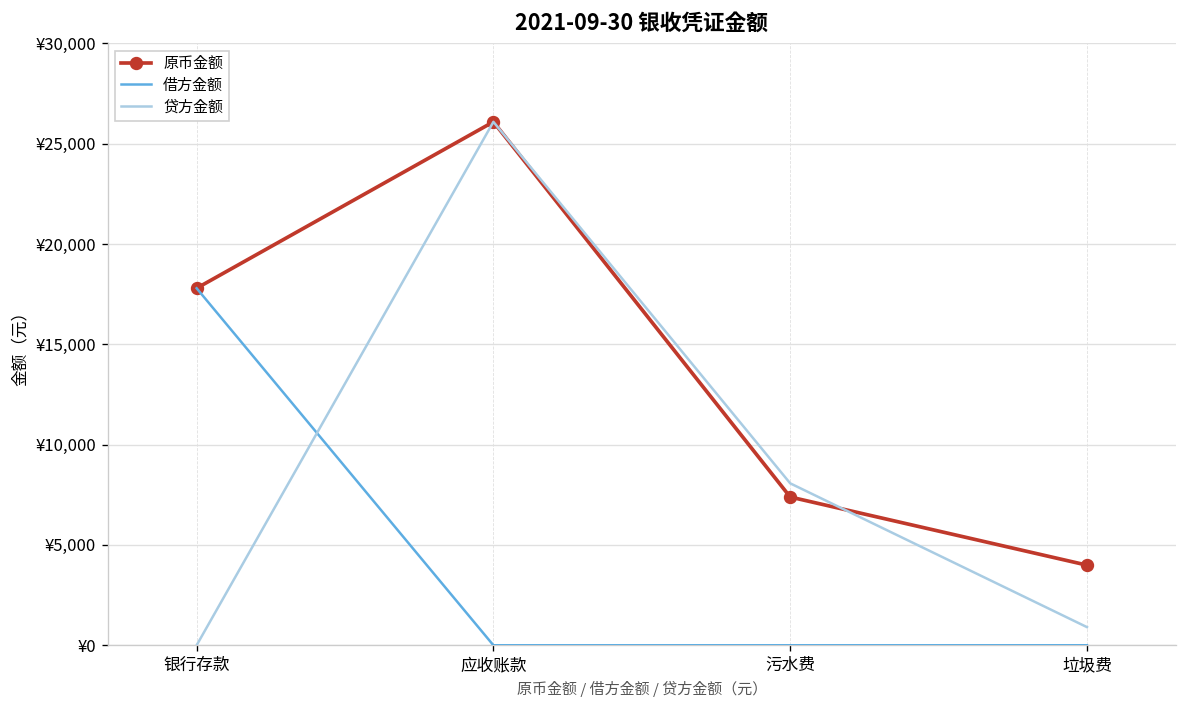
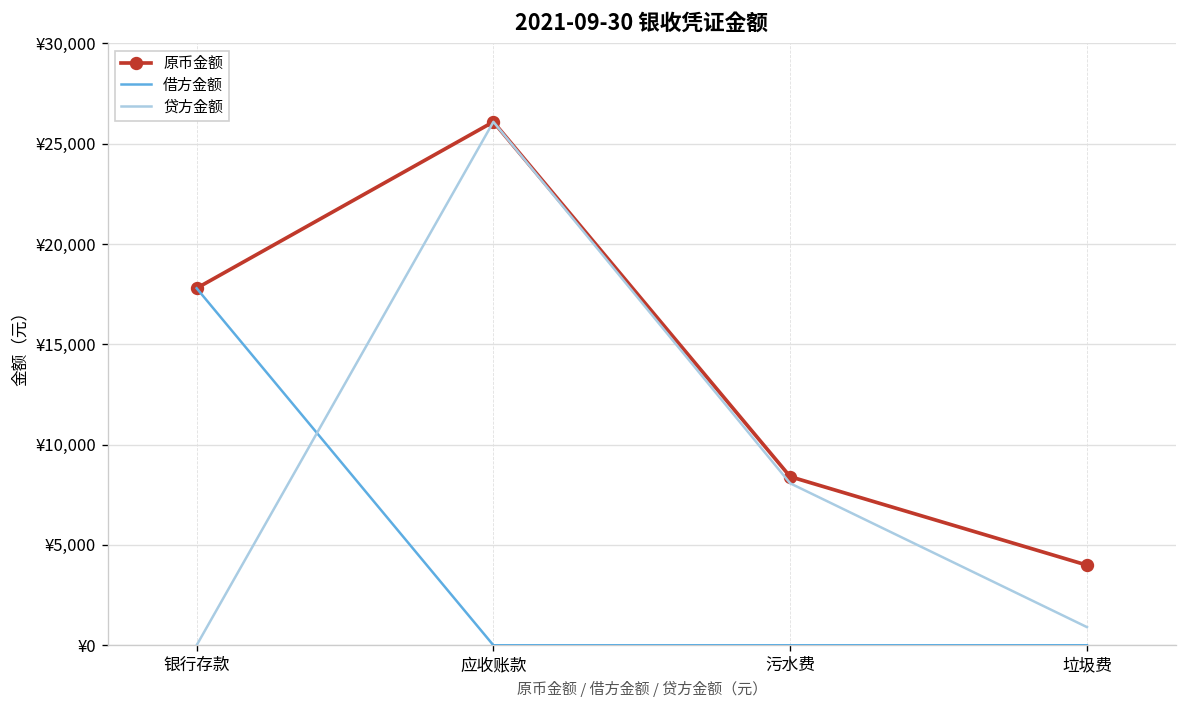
原币金额, 污水费: ¥7,400 -> ¥8,400
